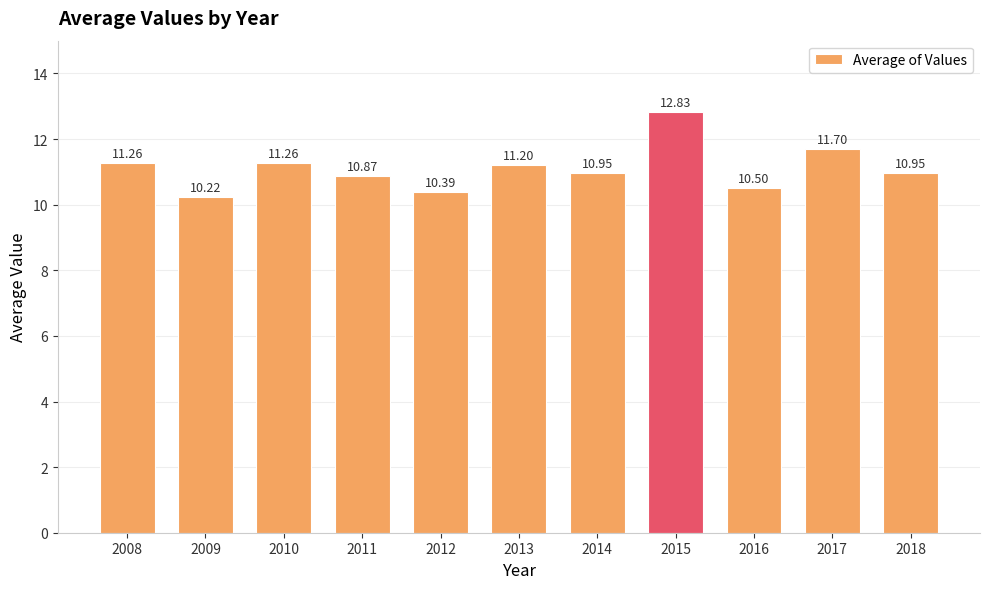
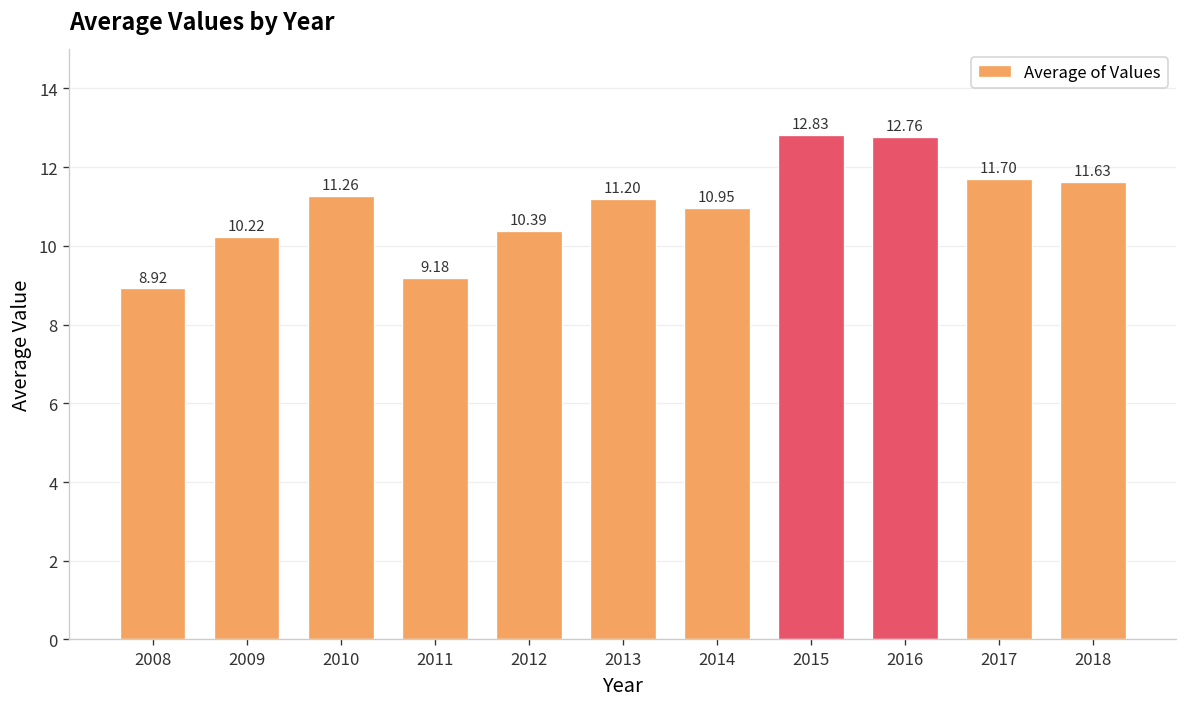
2008: 11.26 -> 8.92
2011: 10.87 -> 9.18
2016: 10.50 -> 12.76
2018: 10.95 -> 11.63
